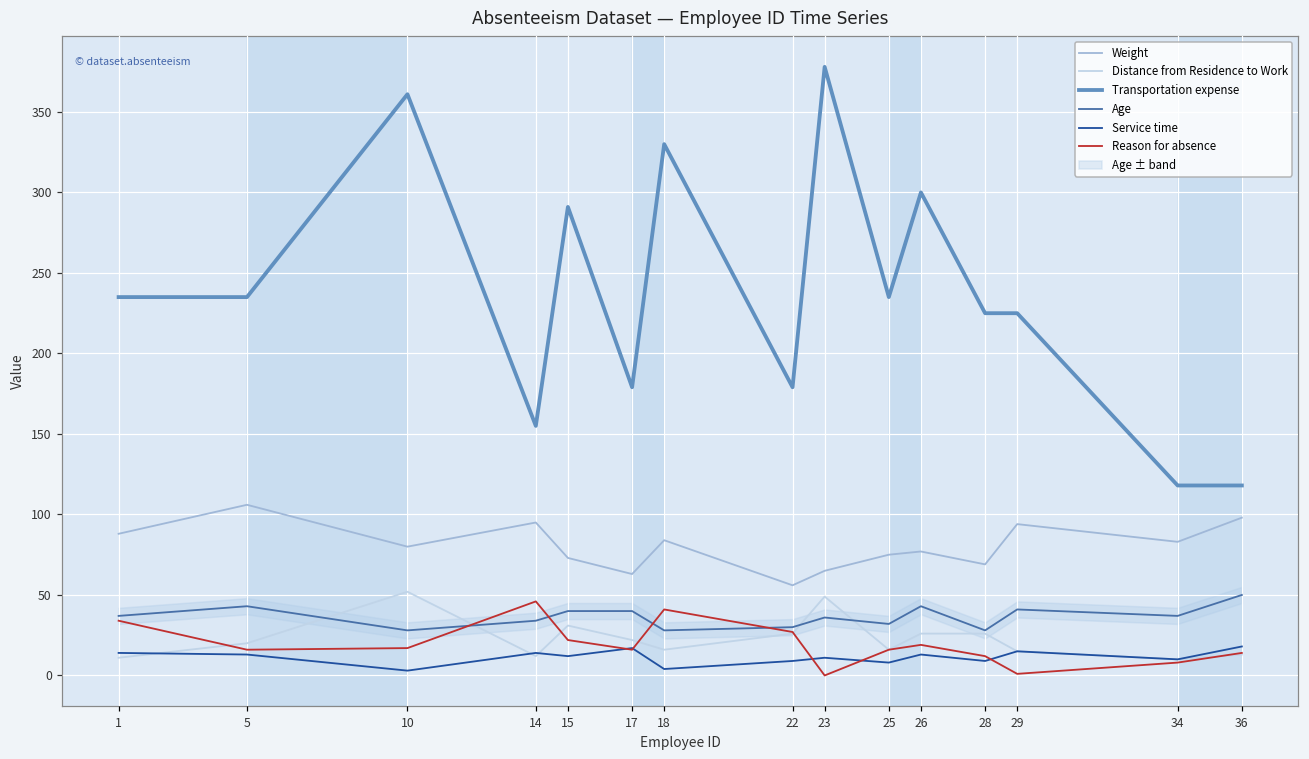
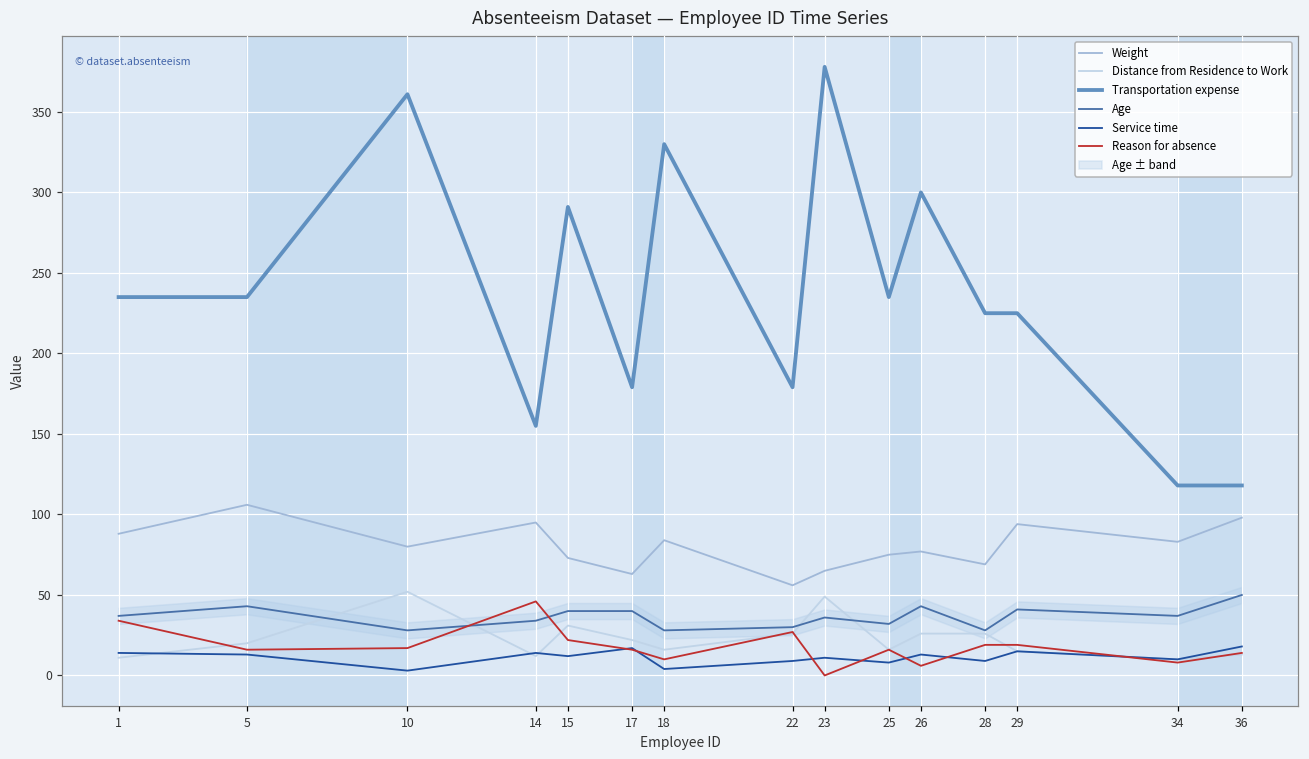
Reason for absence, 18: 41 -> 10
Reason for absence, 26: 19 -> 6
Reason for absence, 28: 12 -> 19
Reason for absence, 29: 1 -> 19
